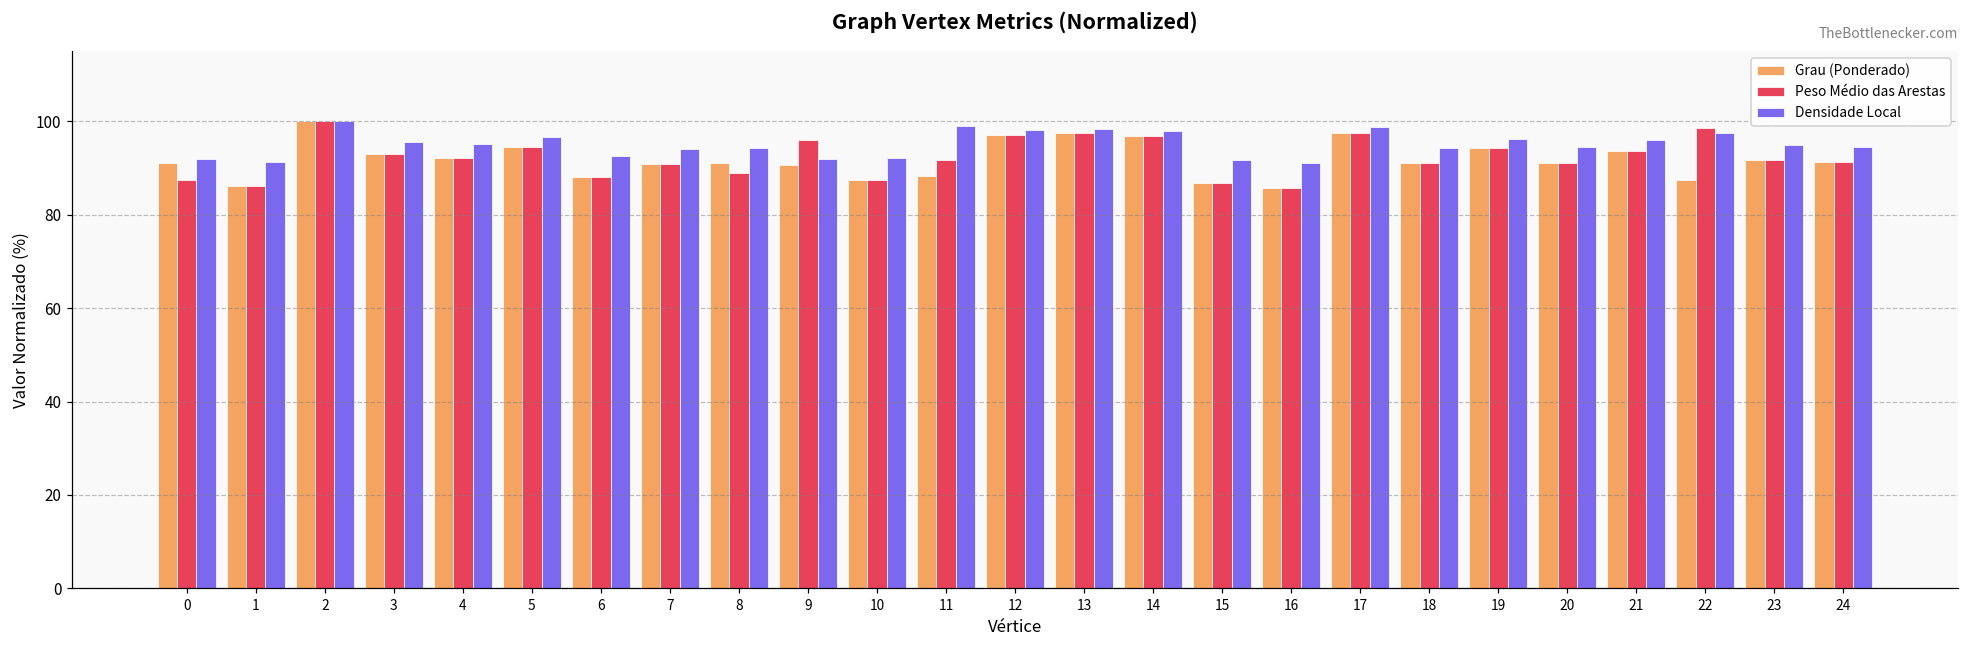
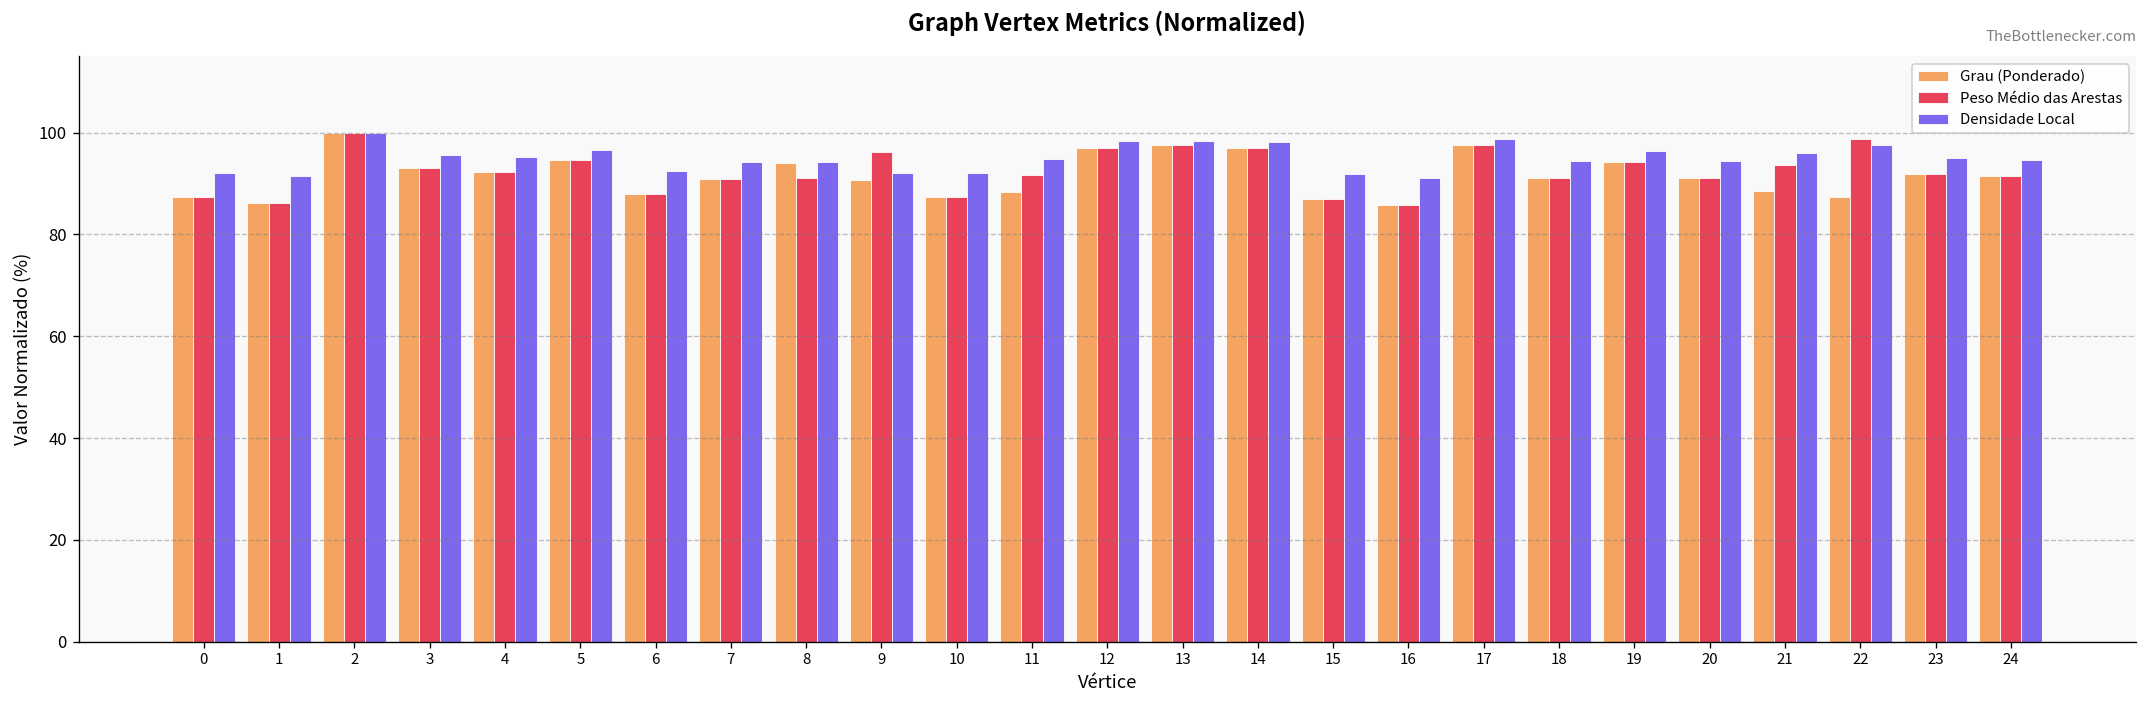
Grau (Ponderado), 0: 91 -> 87
Grau (Ponderado), 8: 91 -> 94
Peso Médio das Arestas, 8: 89 -> 91
Densidade Local, 11: 99 -> 95
Grau (Ponderado), 21: 94 -> 89
